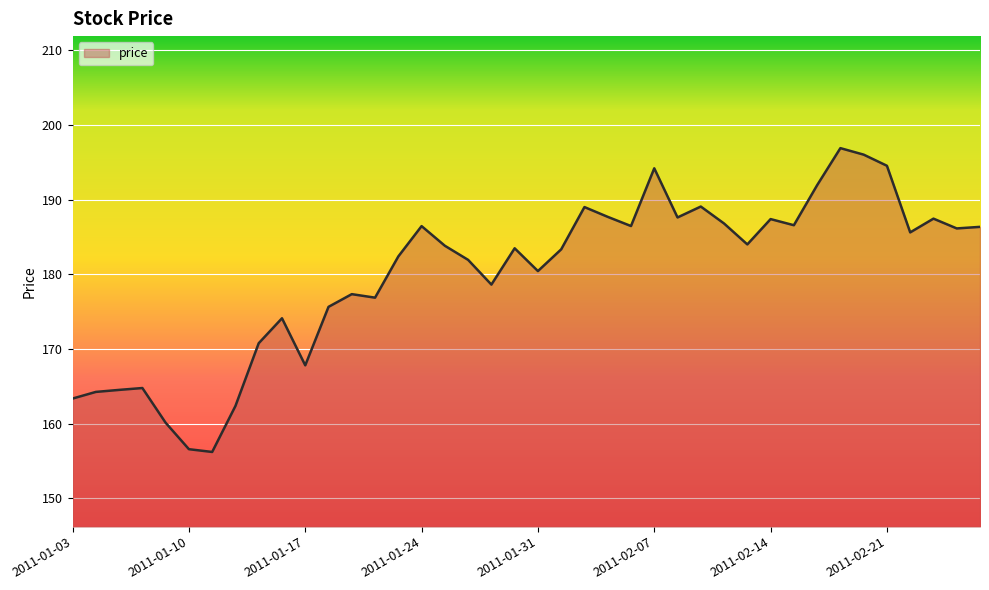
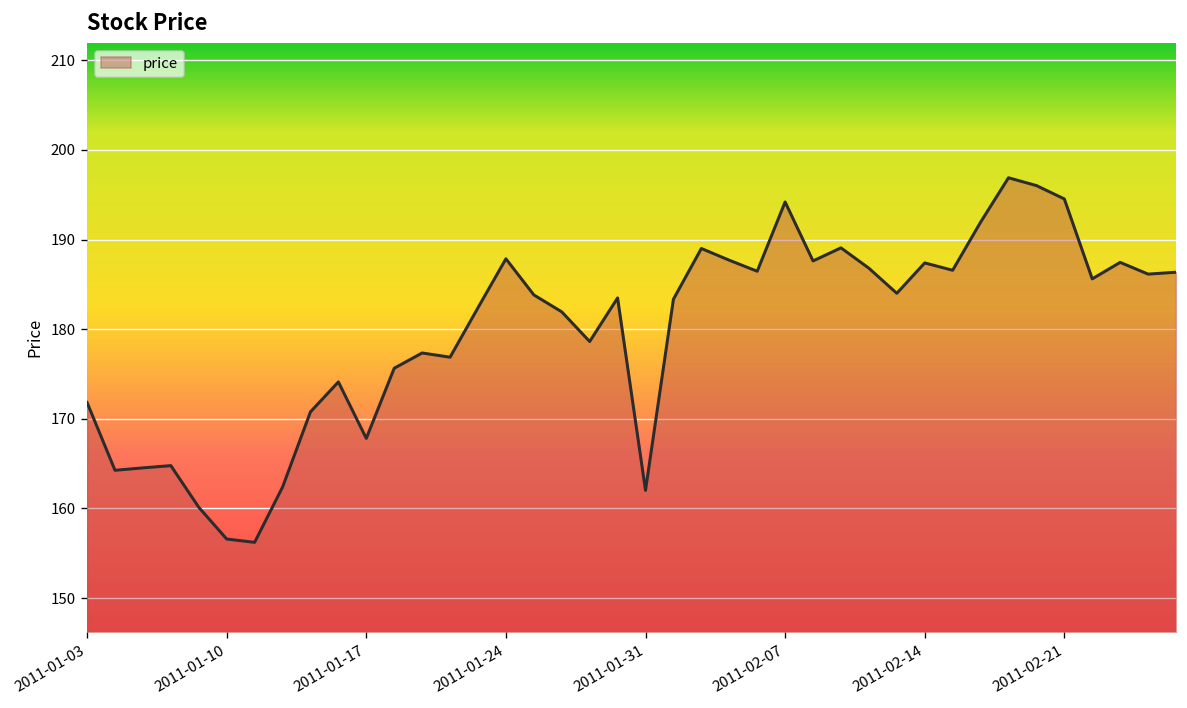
2011-01-03: 163 -> 172
2011-01-24: 186 -> 188
2011-01-31: 180 -> 162
